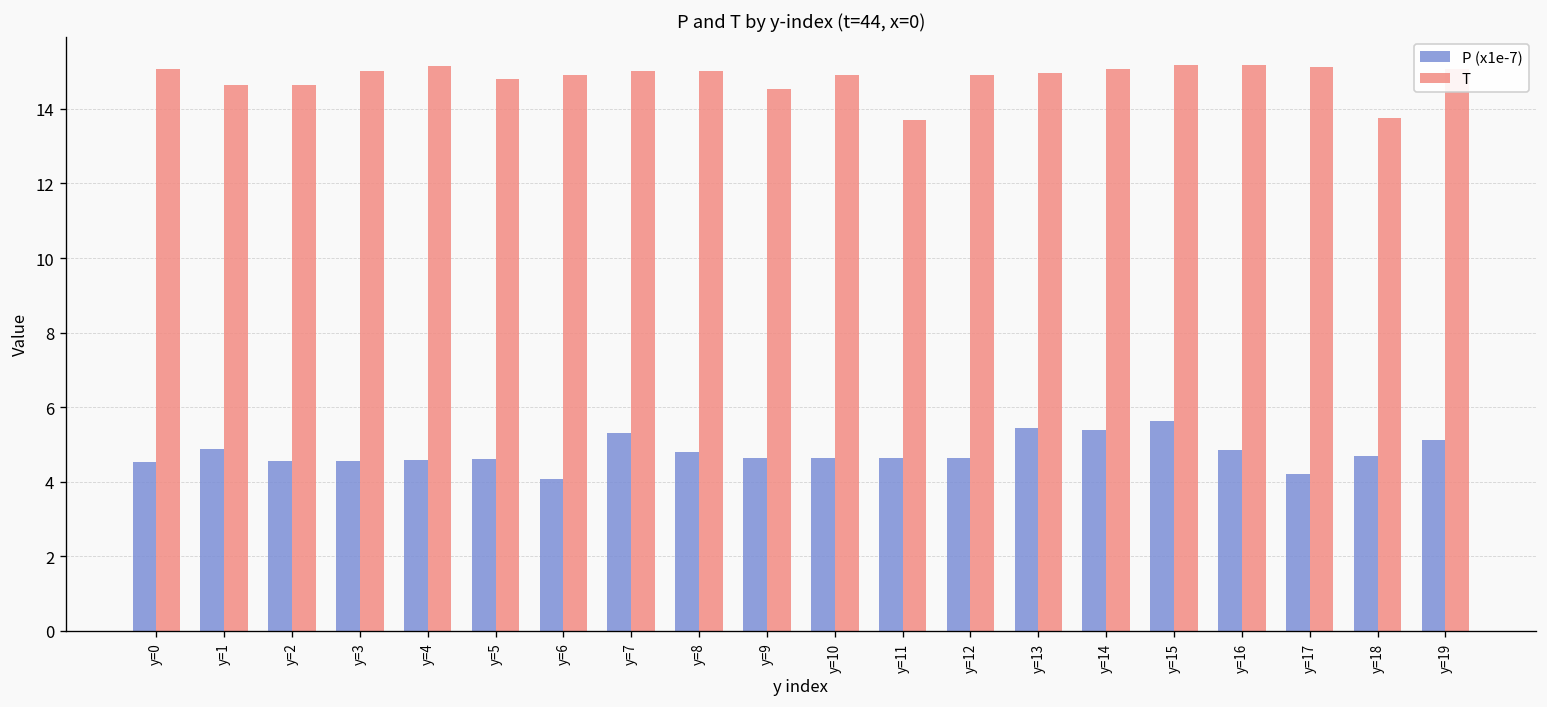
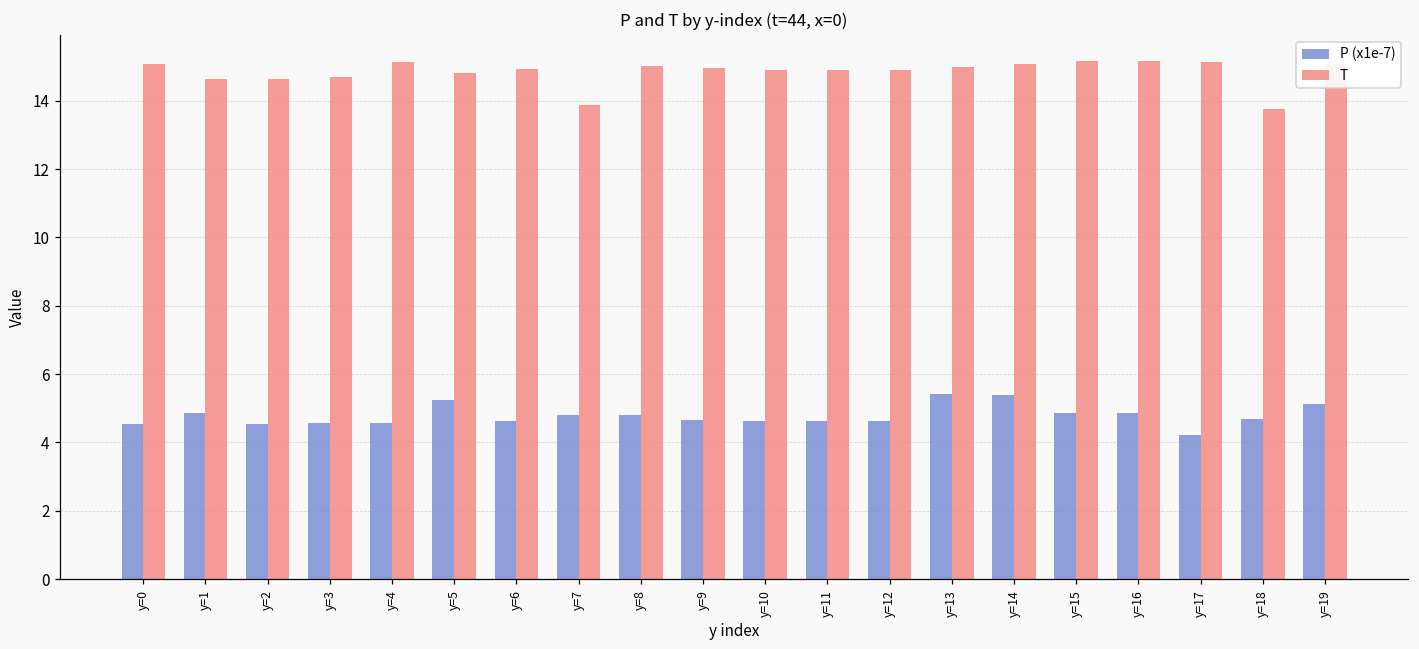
T, y=3: 15.0 -> 14.7
P (x1e-7), y=5: 4.6 -> 5.2
P (x1e-7), y=6: 4.1 -> 4.6
P (x1e-7), y=7: 5.3 -> 4.8
T, y=7: 15.0 -> 13.9
T, y=9: 14.5 -> 15.0
T, y=11: 13.7 -> 14.9
P (x1e-7), y=15: 5.6 -> 4.9
